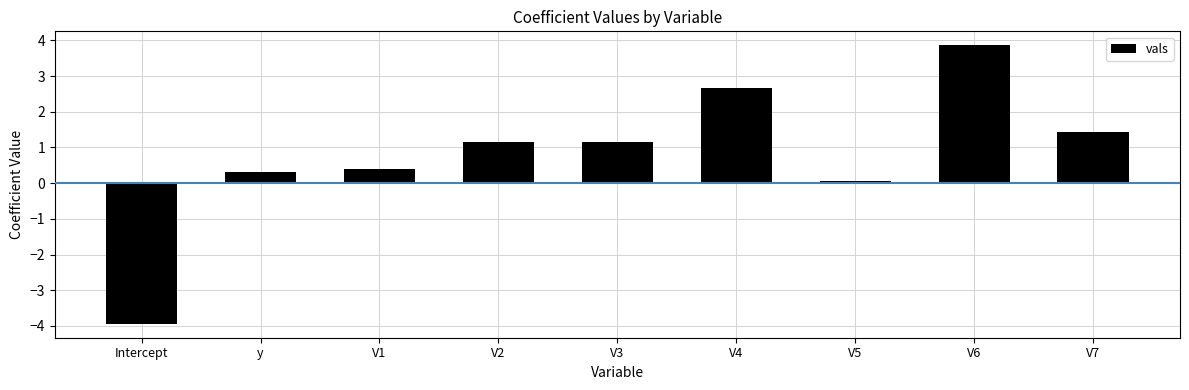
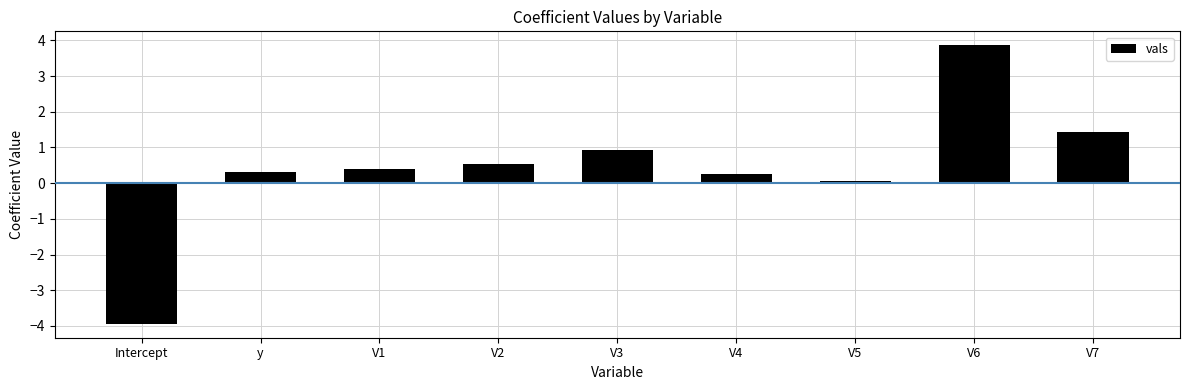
V2: 1.2 -> 0.5
V3: 1.2 -> 0.9
V4: 2.7 -> 0.2
